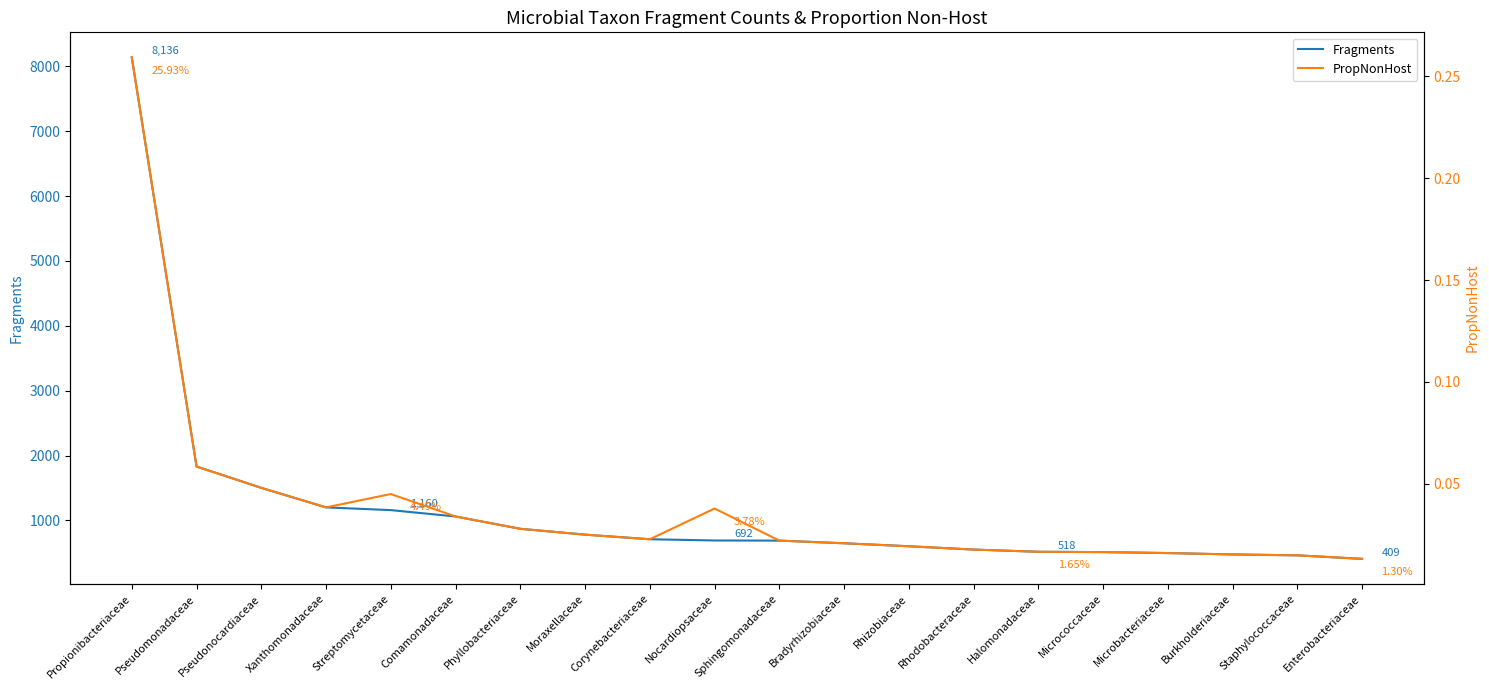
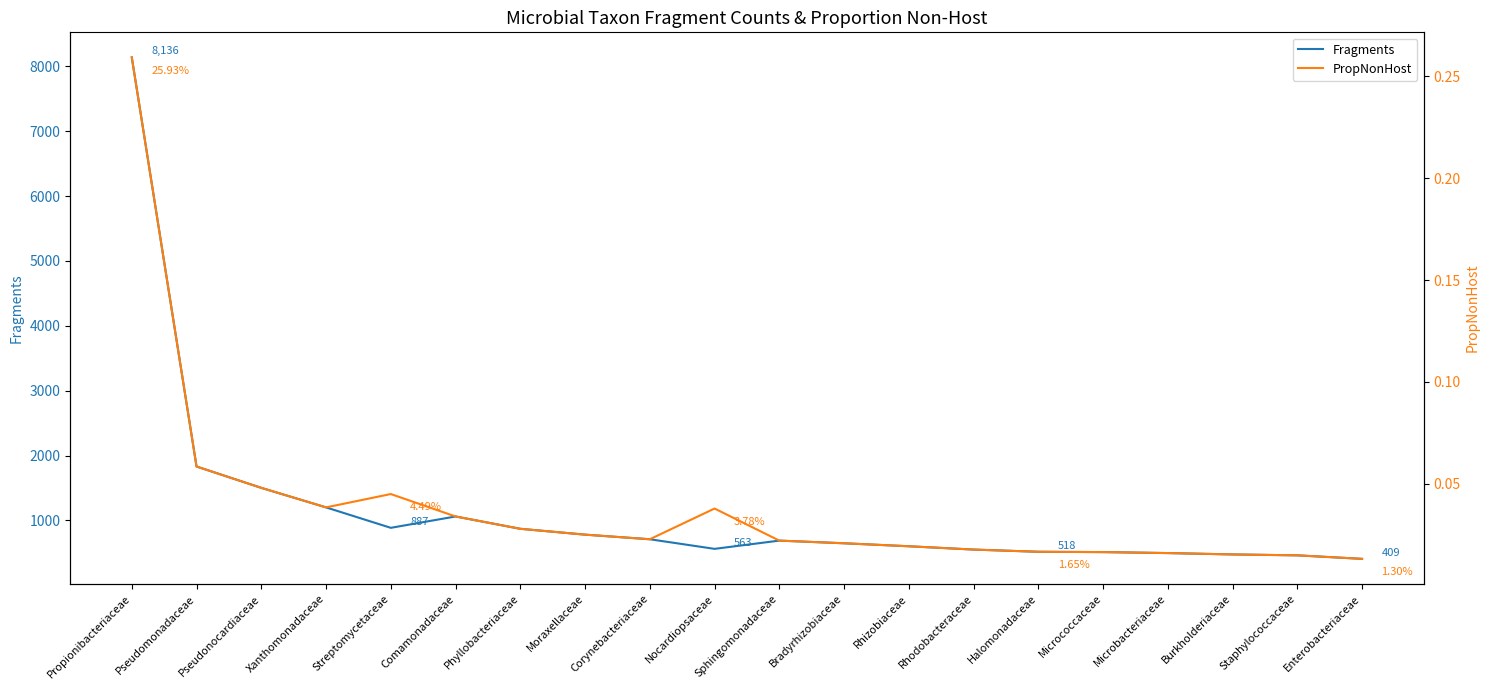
Fragments, Streptomycetaceae: 1,160 -> 887
Fragments, Nocardiopsaceae: 692 -> 563
